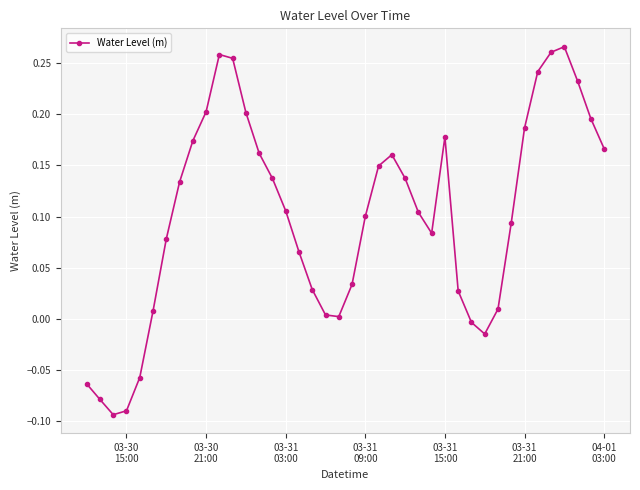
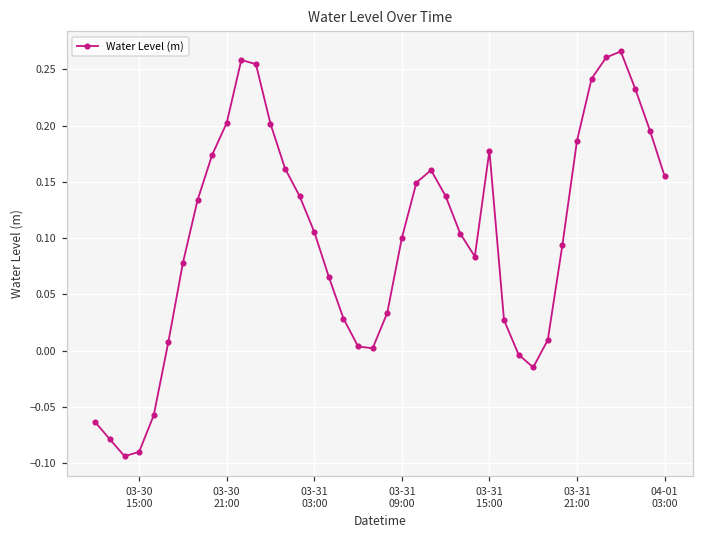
04-01 03:00: 0.166 -> 0.155
